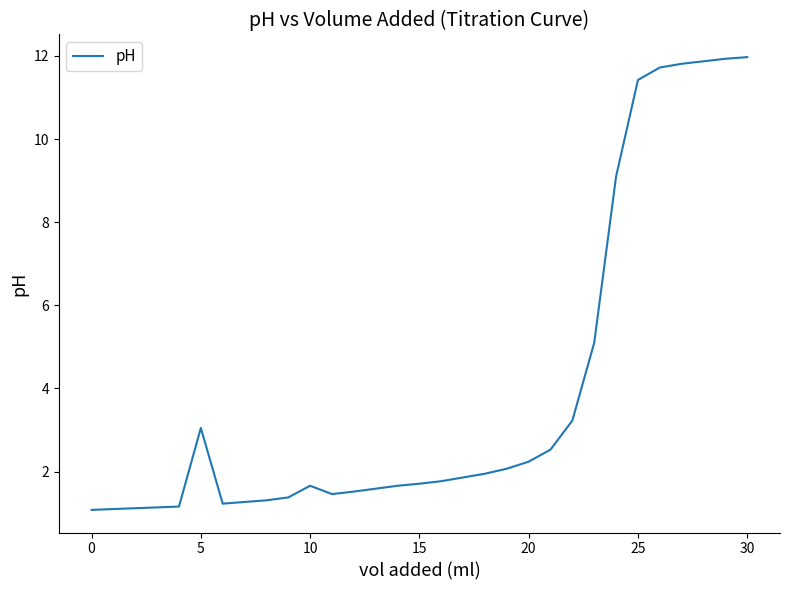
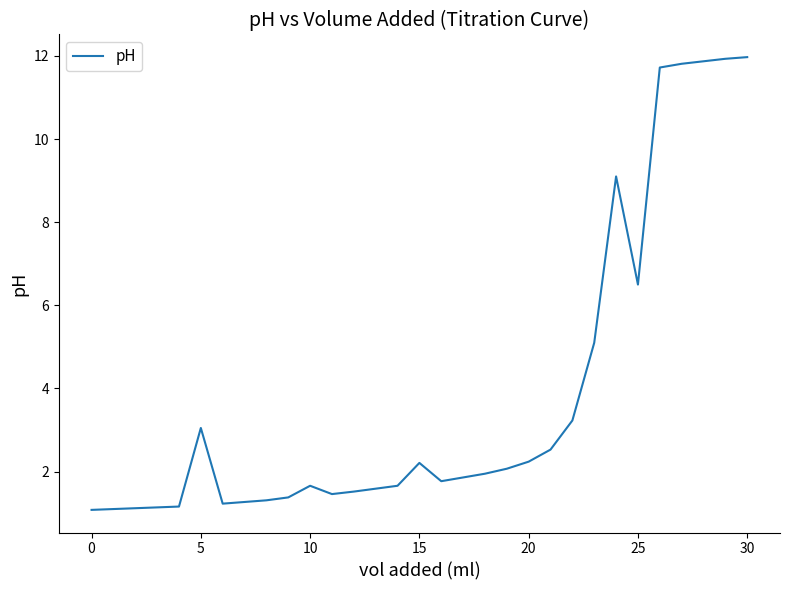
15: 1.7 -> 2.2
25: 11.4 -> 6.5
